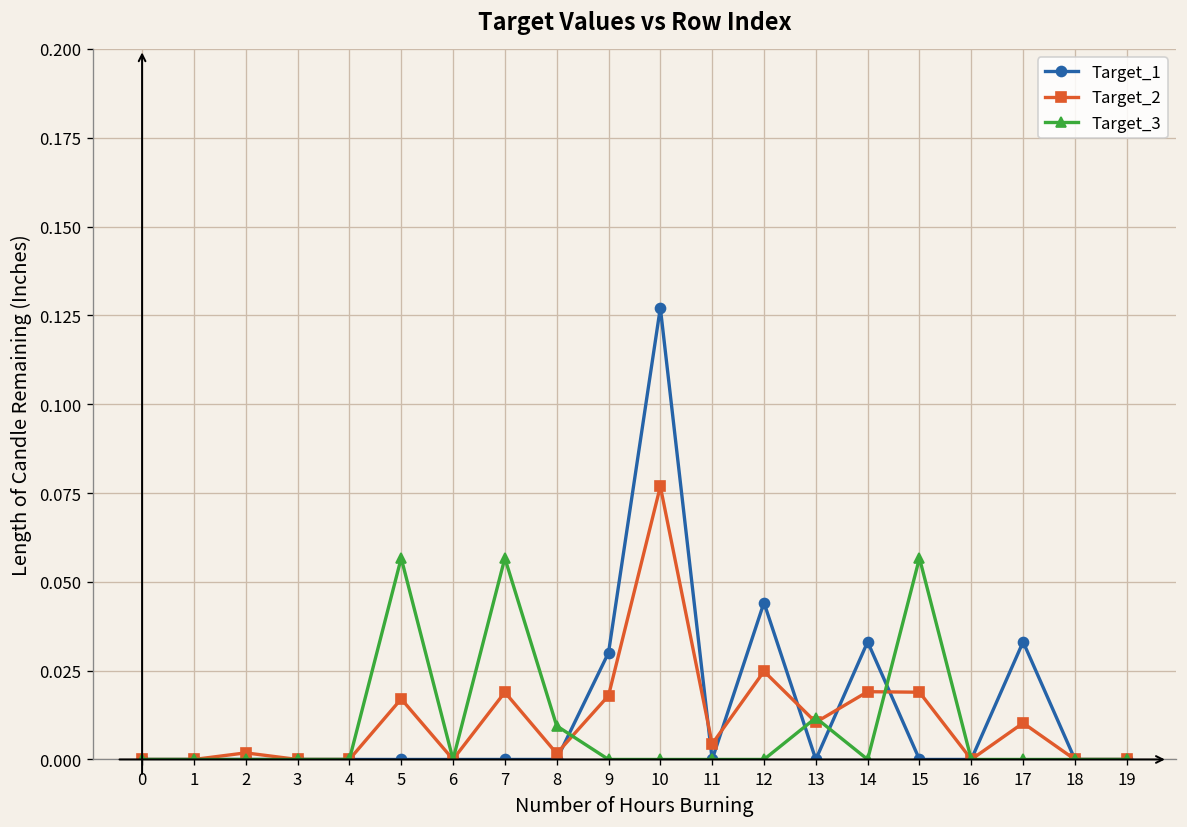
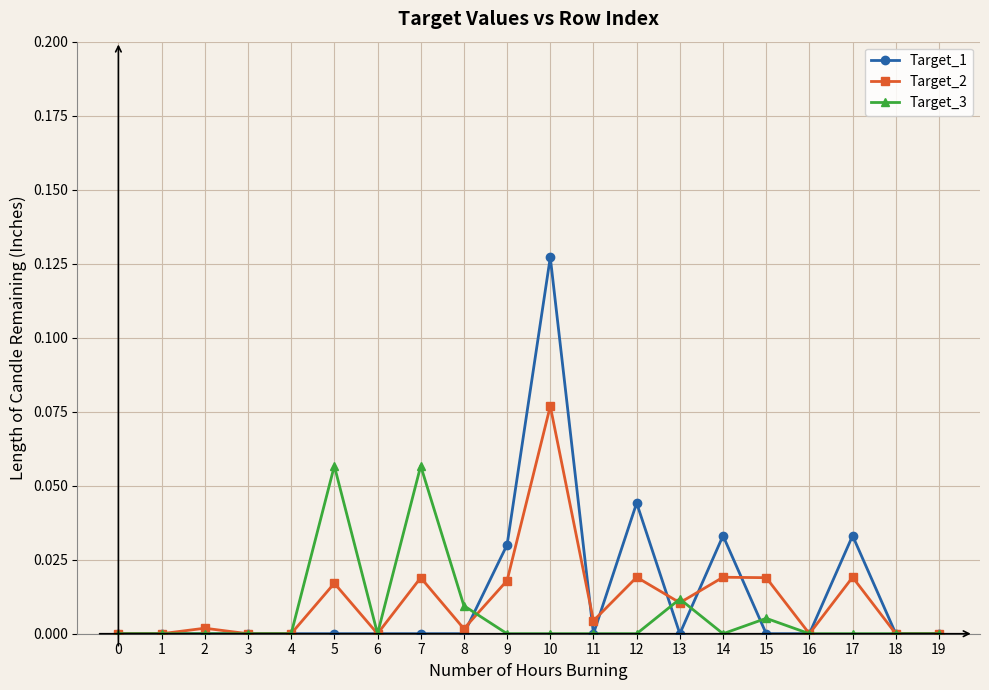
Target_2, 12: 0.025 -> 0.019
Target_3, 15: 0.057 -> 0.005
Target_2, 17: 0.010 -> 0.019
